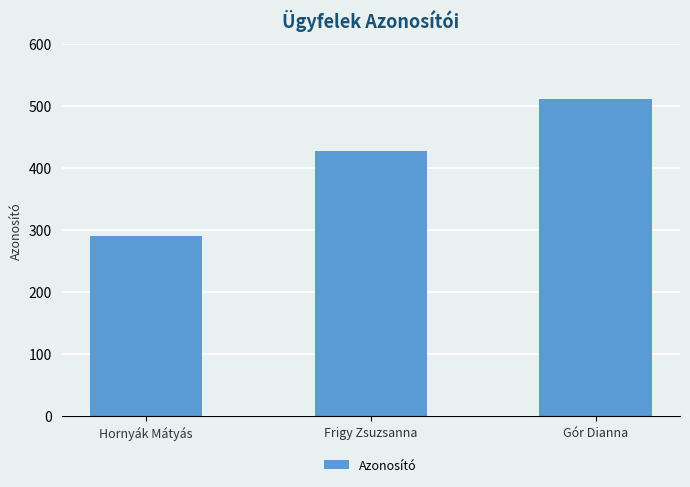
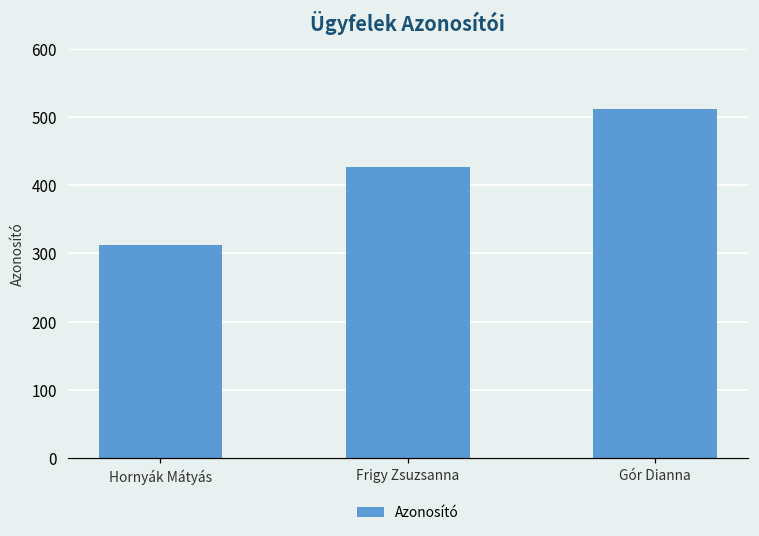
Hornyák Mátyás: 290 -> 310
